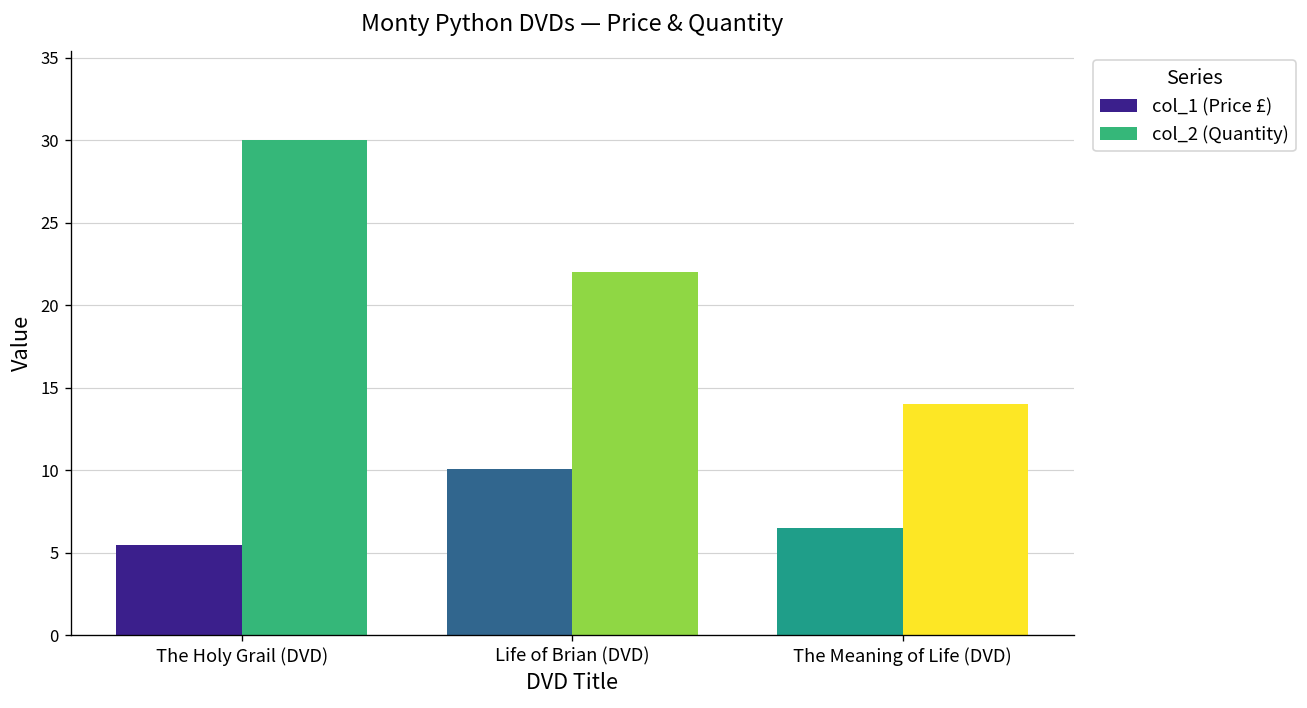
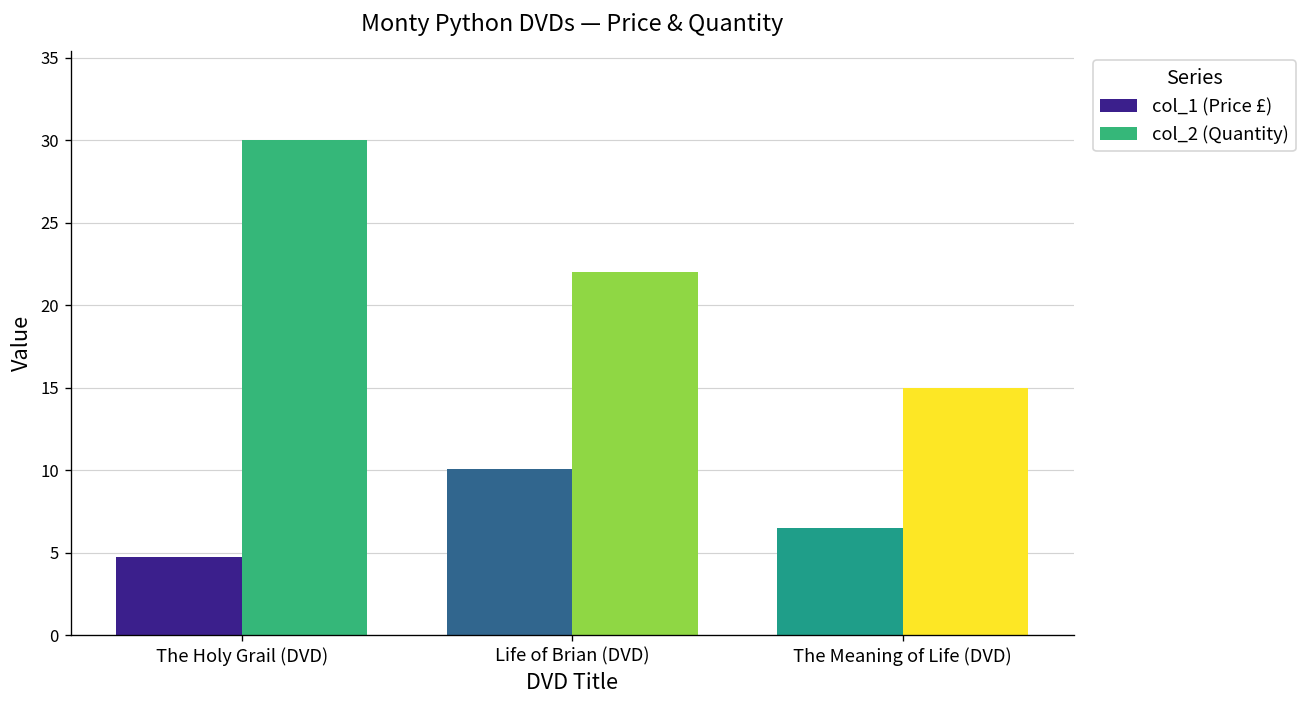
col_1 (Price £), The Holy Grail (DVD): 5.5 -> 4.8
col_2 (Quantity), The Meaning of Life (DVD): 14 -> 15
